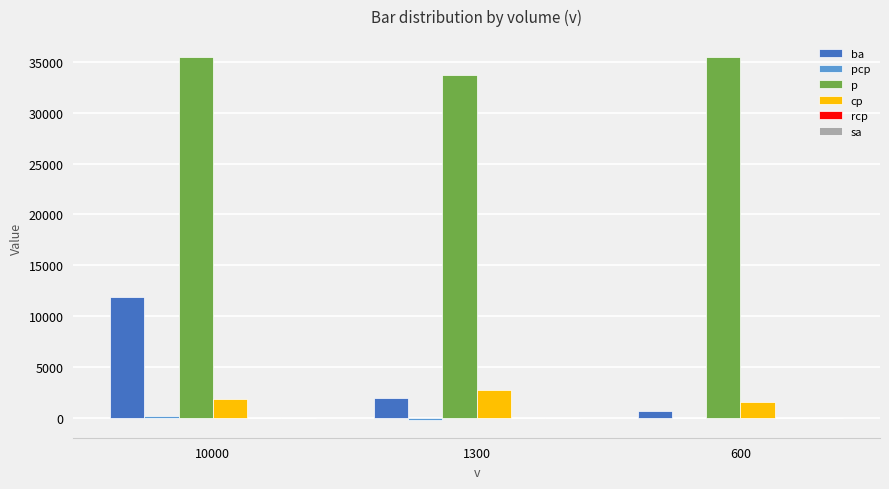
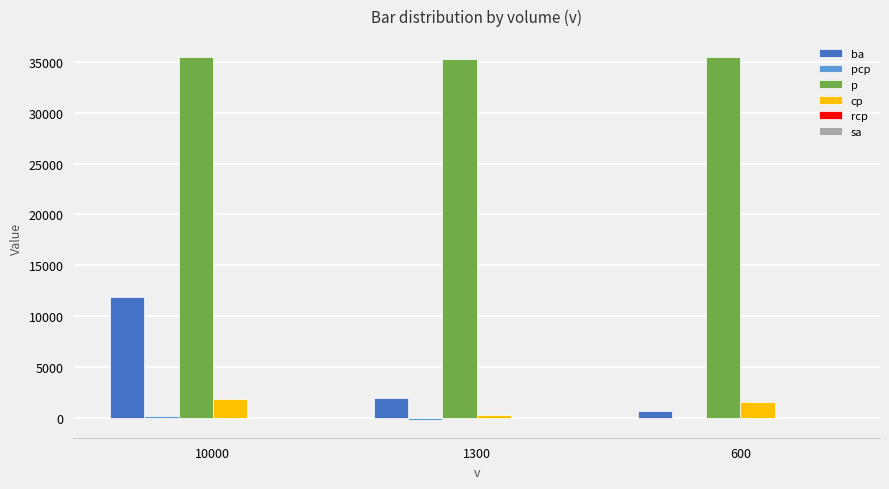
p, 1300: 33700 -> 35300
cp, 1300: 2700 -> 300
